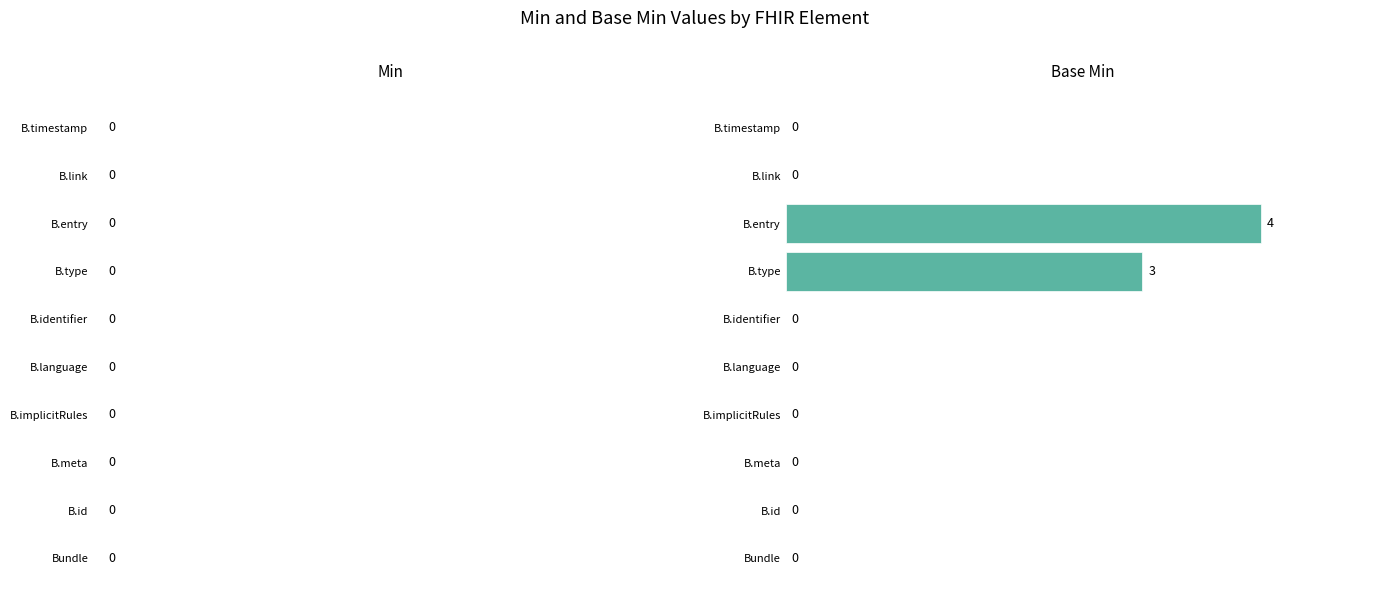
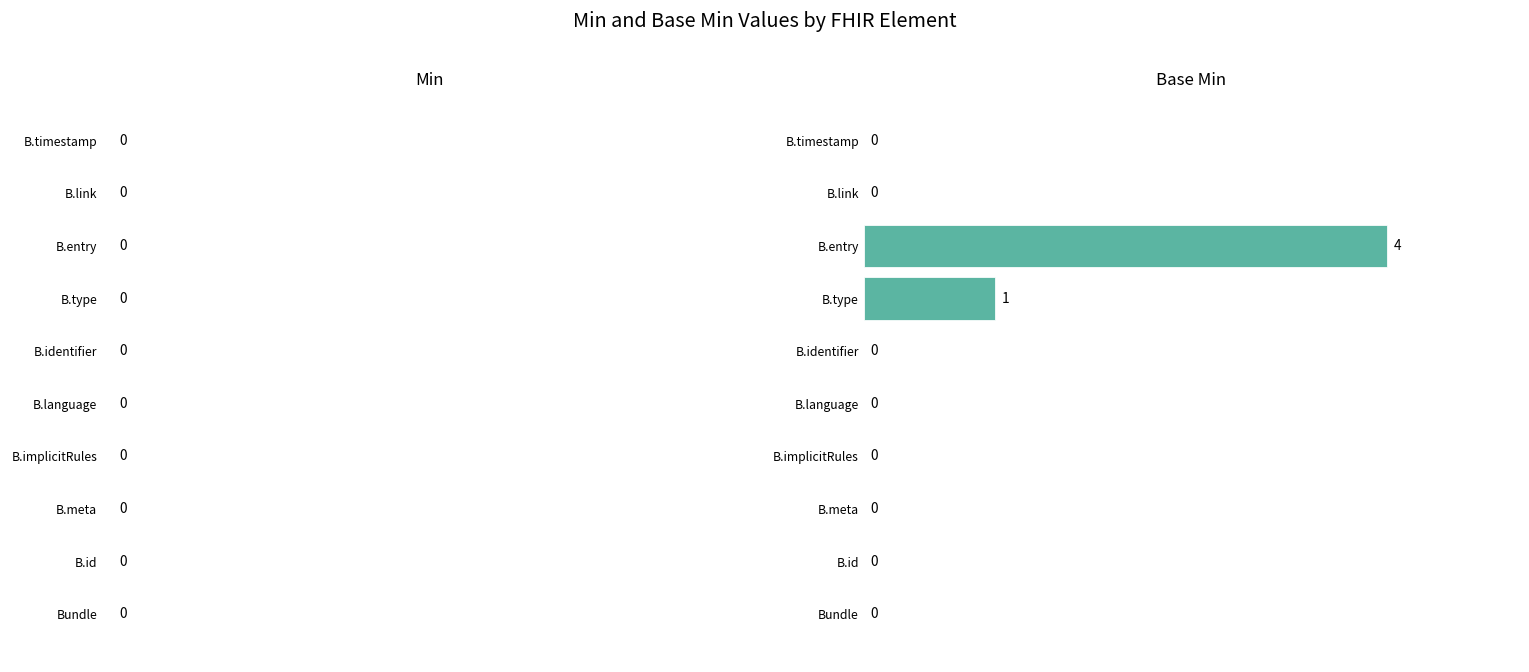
Base Min, B.type: 3 -> 1
